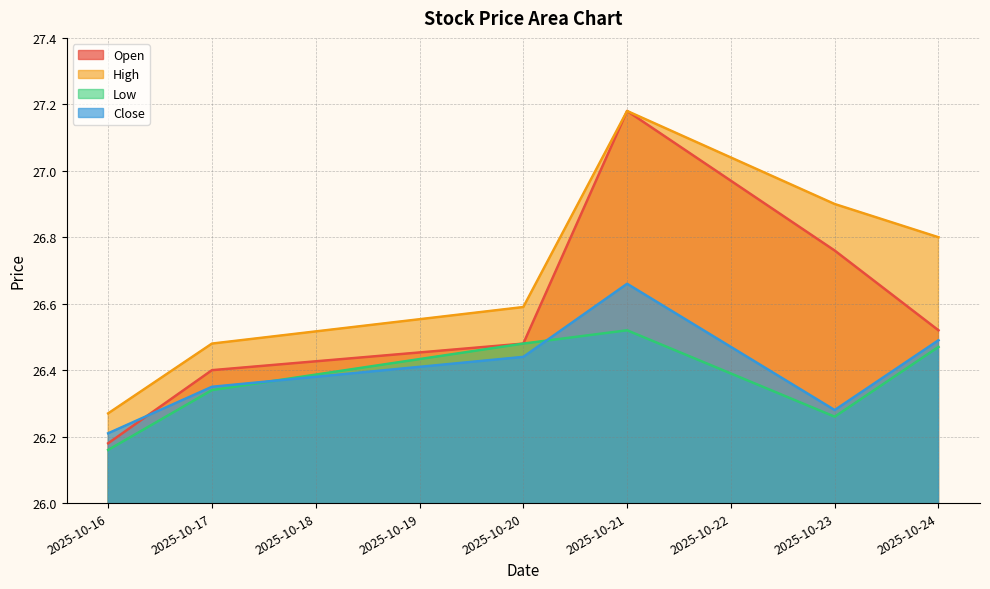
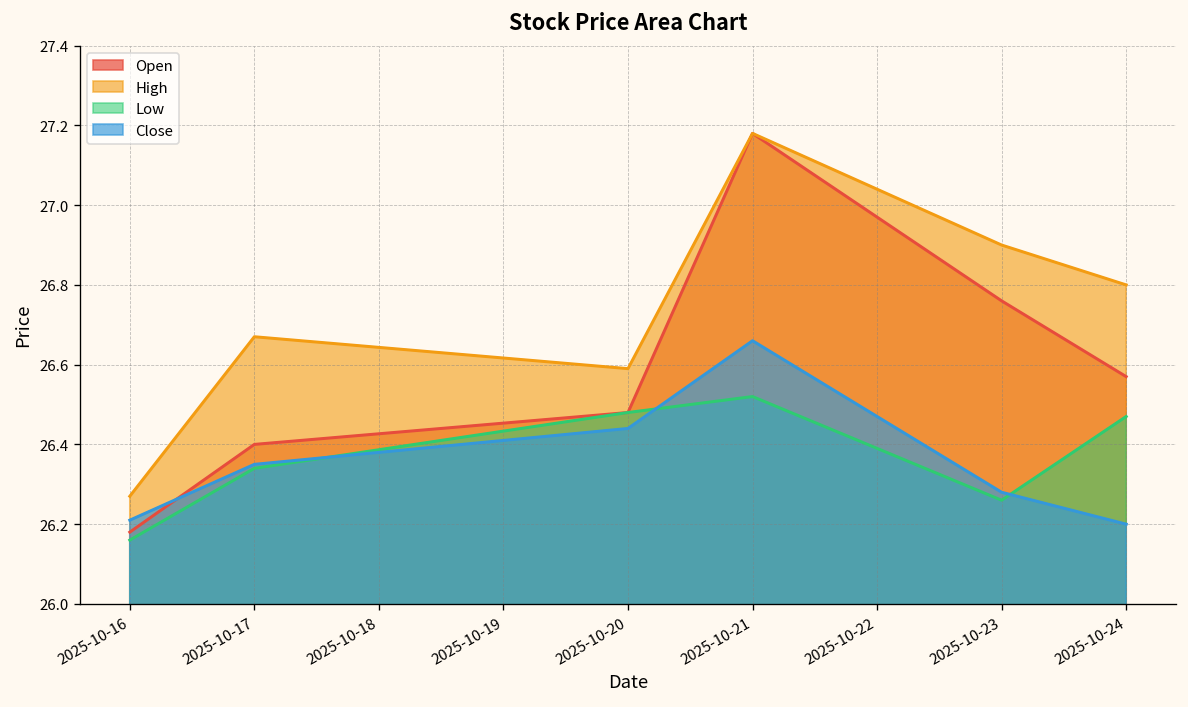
High, 2025-10-17: 26.48 -> 26.67
Open, 2025-10-24: 26.52 -> 26.57
Close, 2025-10-24: 26.49 -> 26.20
